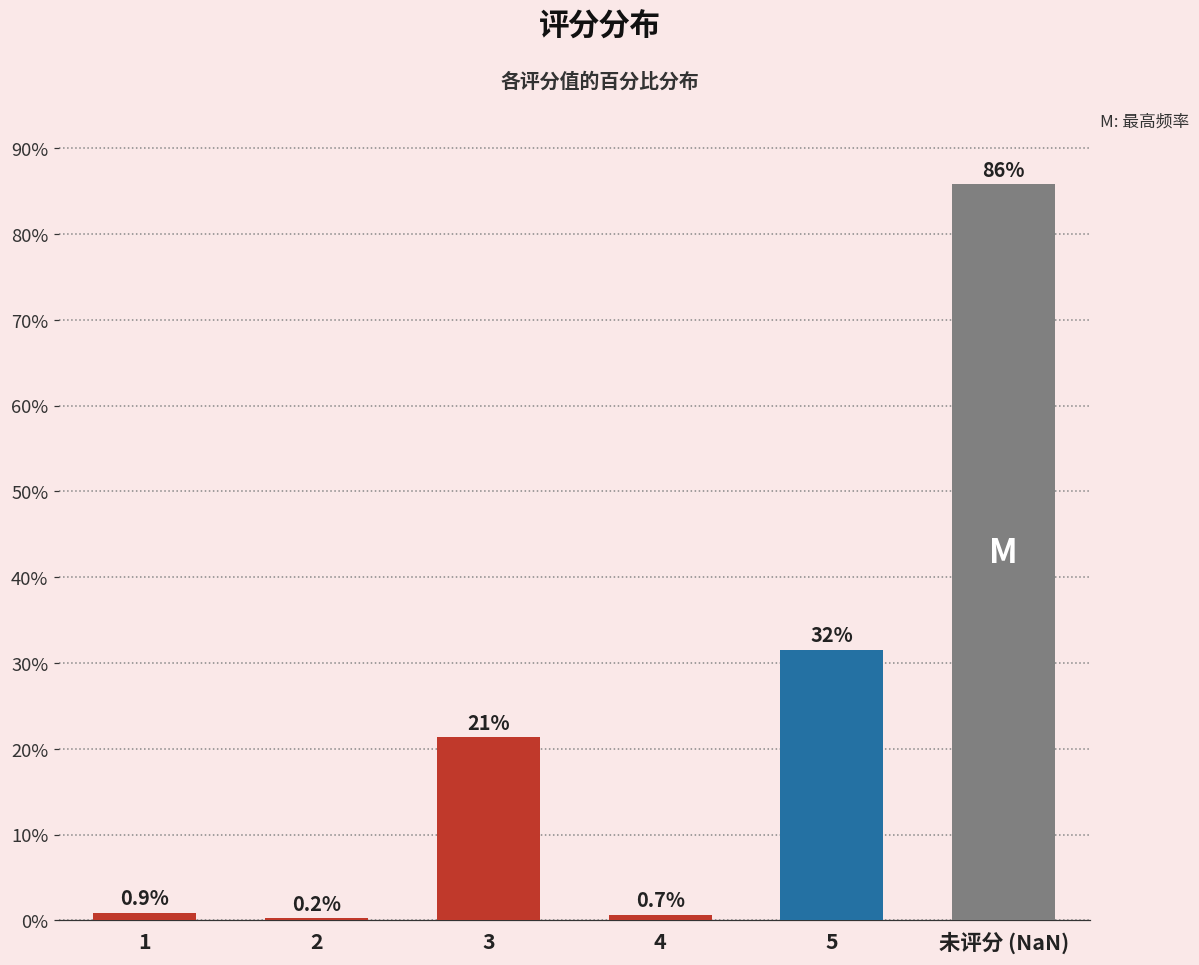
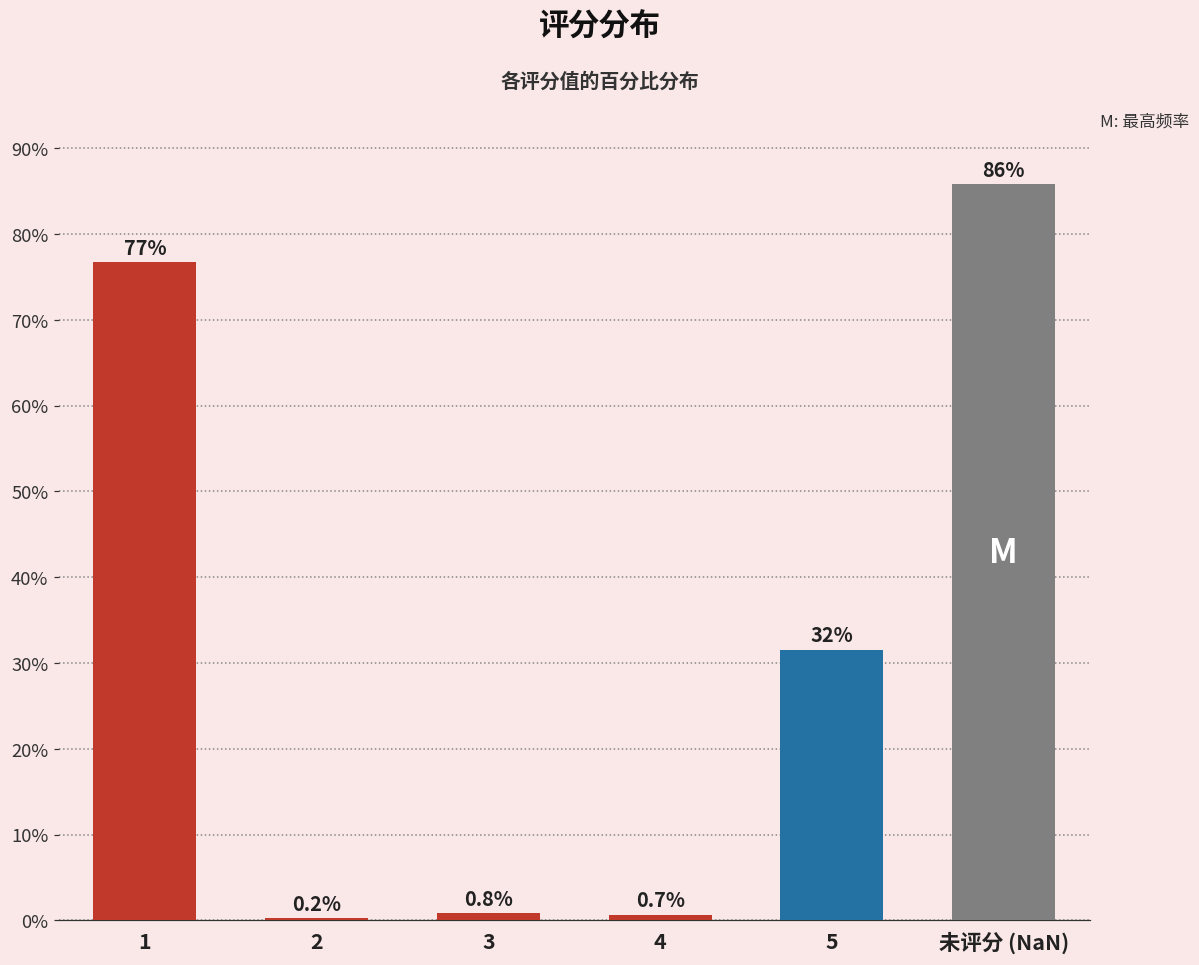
1: 0.9% -> 77%
3: 21% -> 0.8%
